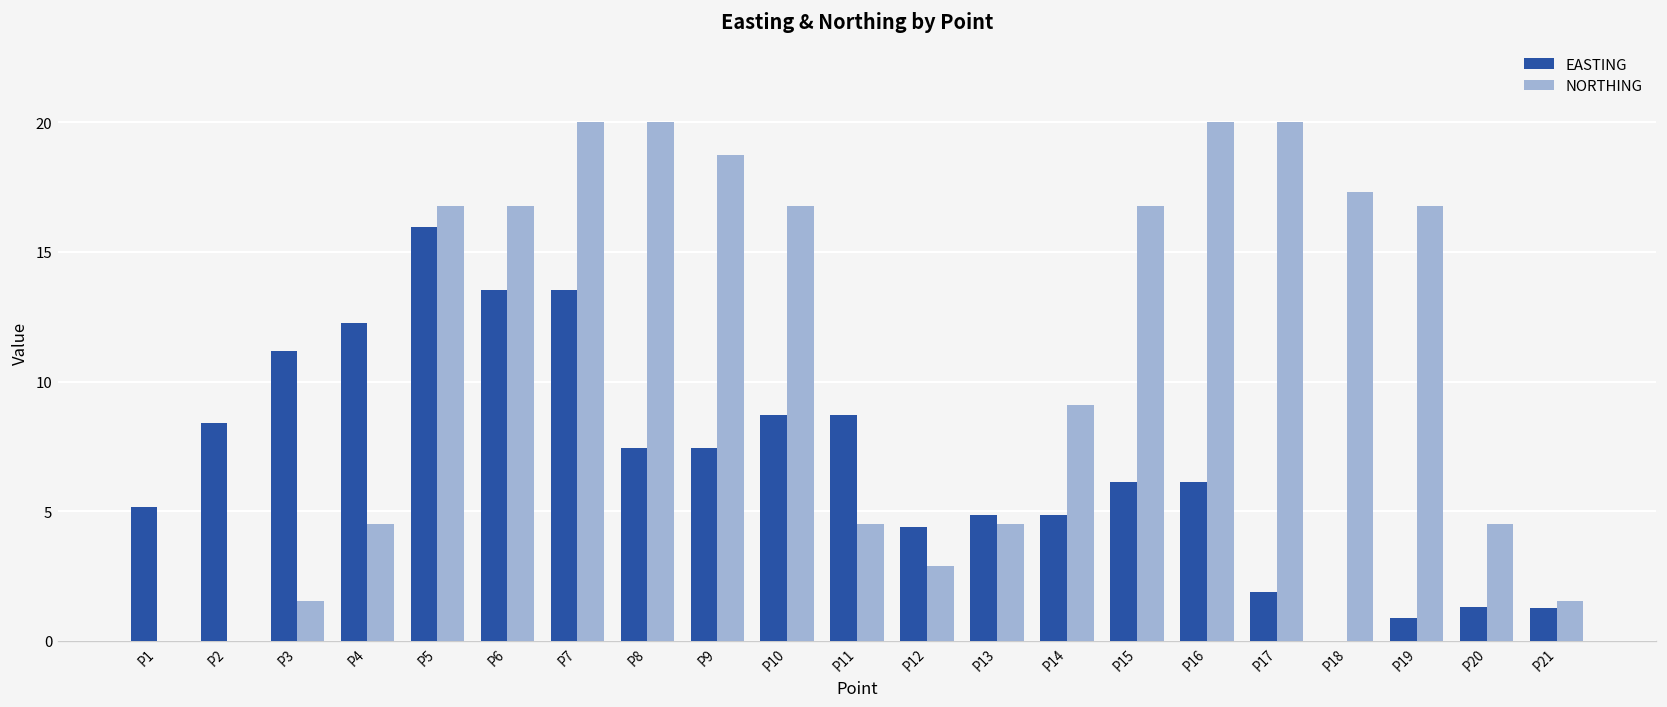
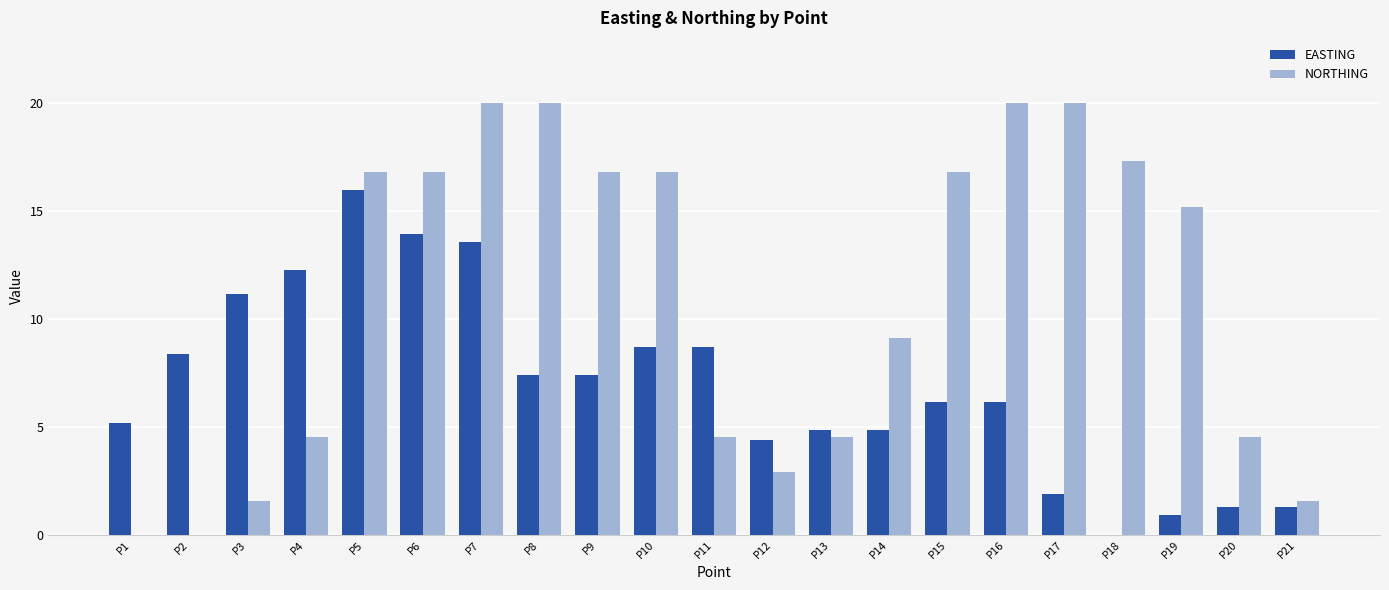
EASTING, P6: 13.5 -> 13.9
NORTHING, P9: 18.7 -> 16.8
NORTHING, P19: 16.8 -> 15.2
